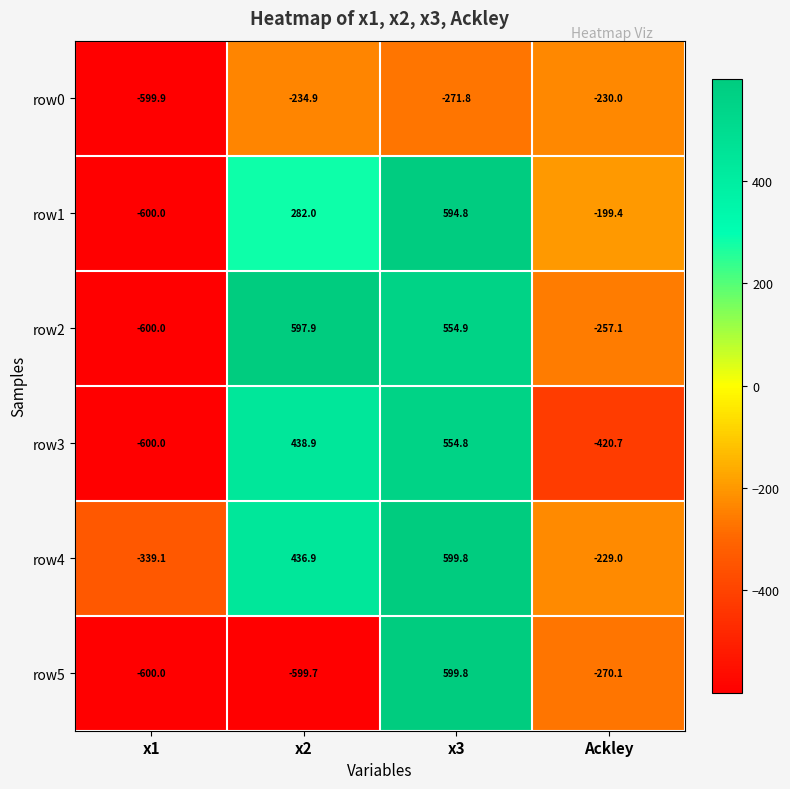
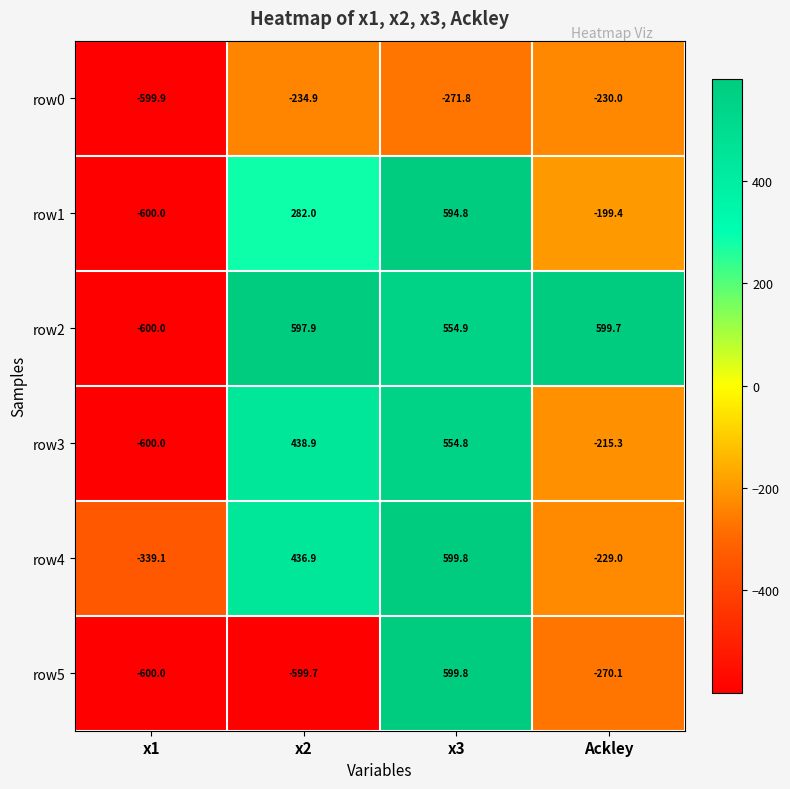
row2, Ackley: -257.1 -> 599.7
row3, Ackley: -420.7 -> -215.3
